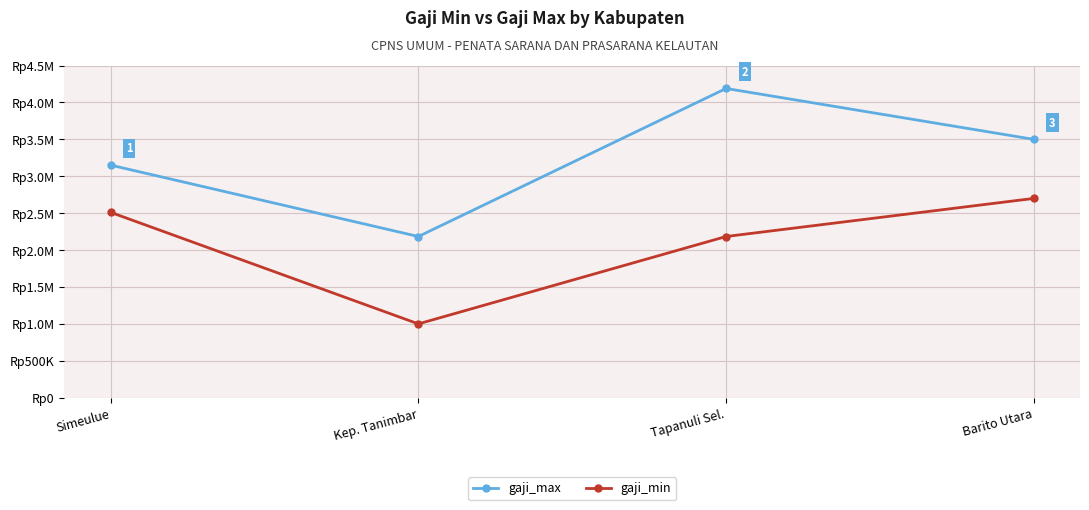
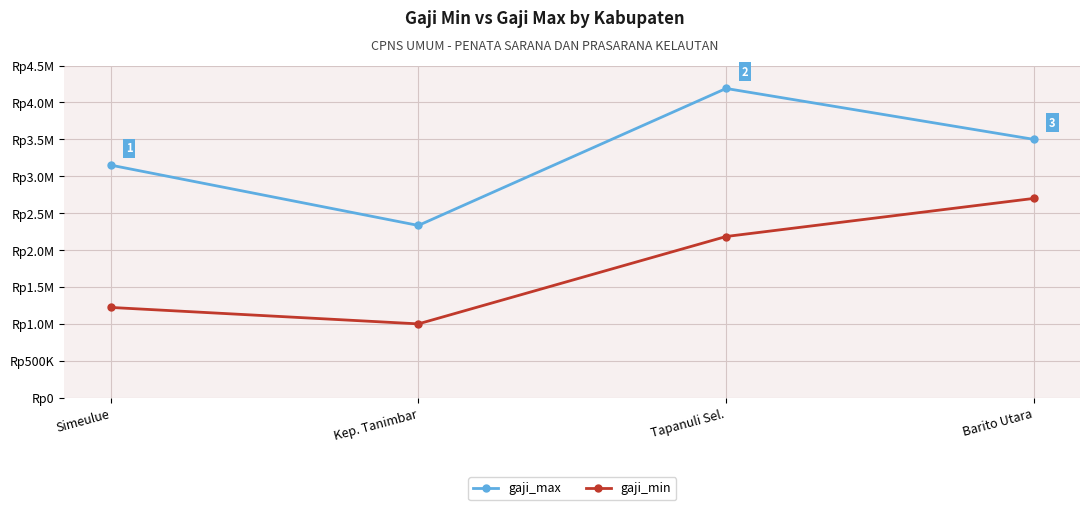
gaji_min, Simeulue: Rp2500000 -> Rp1200000
gaji_max, Kep. Tanimbar: Rp2200000 -> Rp2300000
